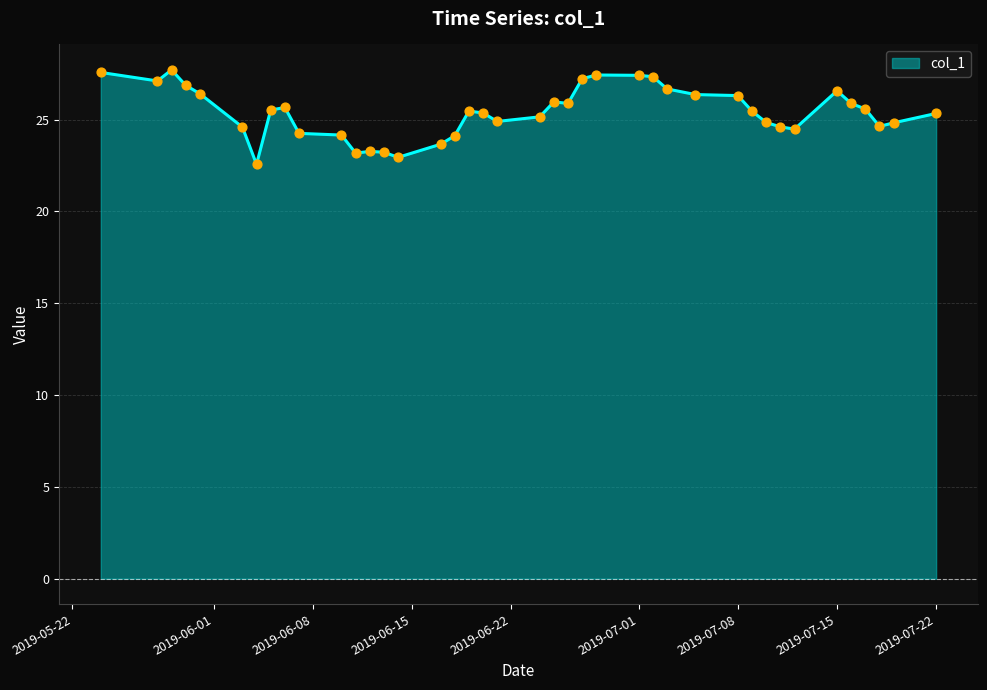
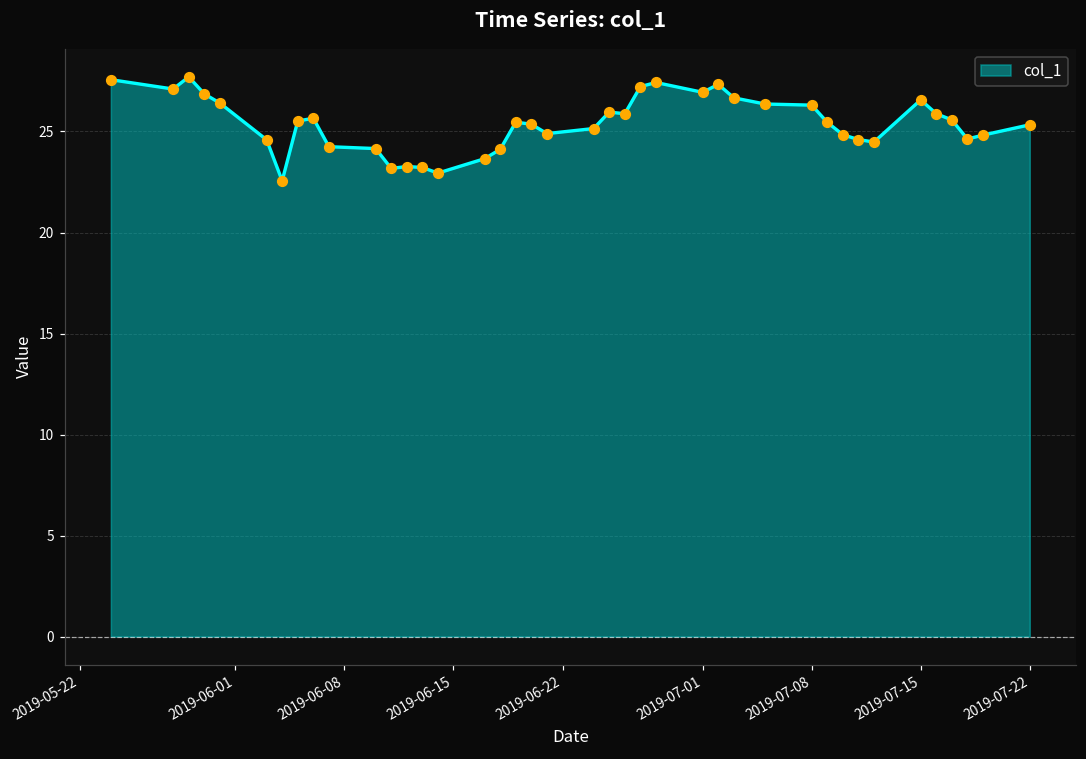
2019-07-01: 27.4 -> 26.9
